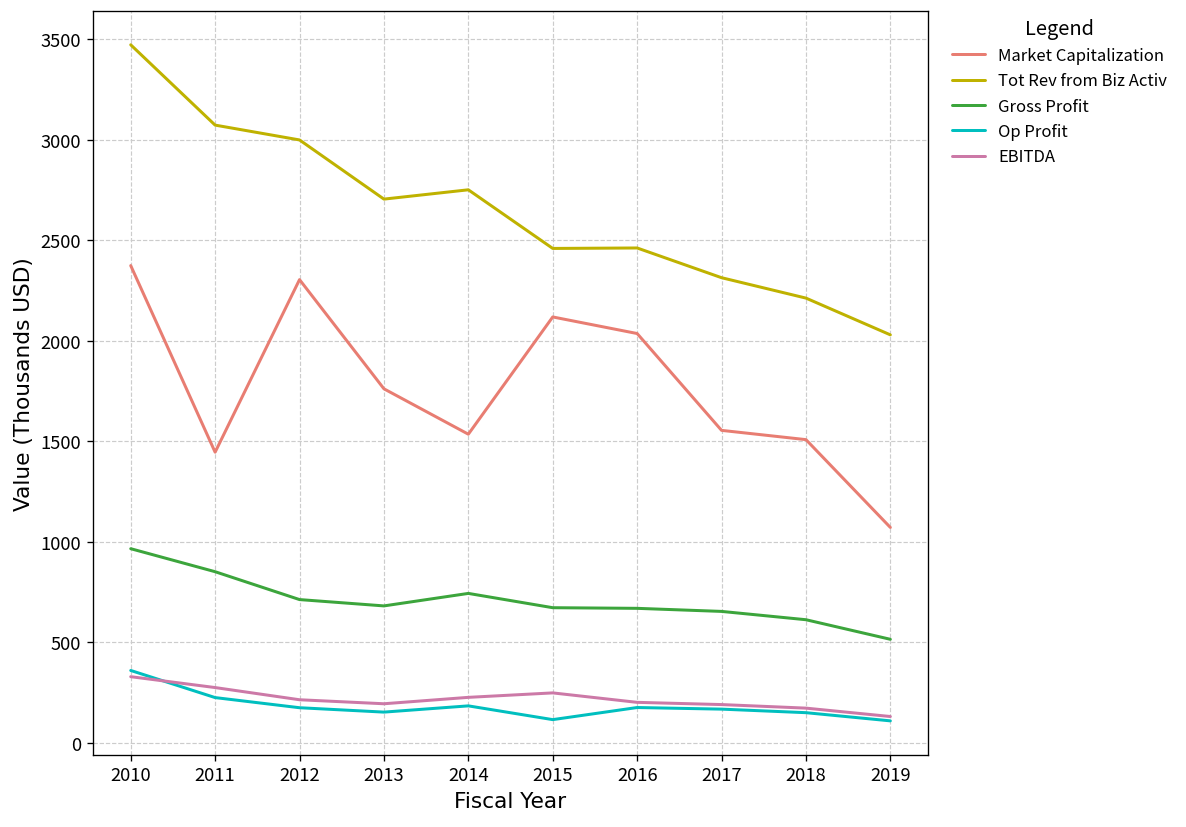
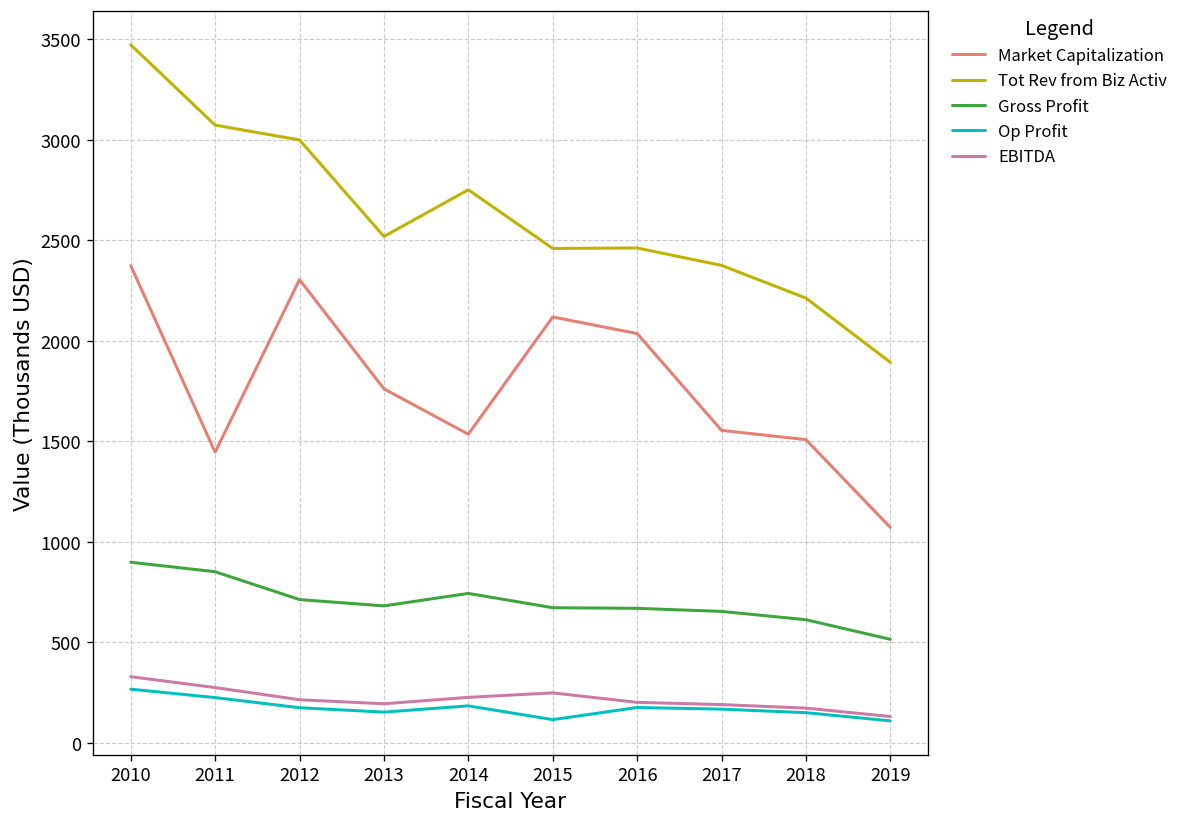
Gross Profit, 2010: 970 -> 900
Op Profit, 2010: 360 -> 270
Tot Rev from Biz Activ, 2013: 2710 -> 2520
Tot Rev from Biz Activ, 2017: 2310 -> 2380
Tot Rev from Biz Activ, 2019: 2030 -> 1890
